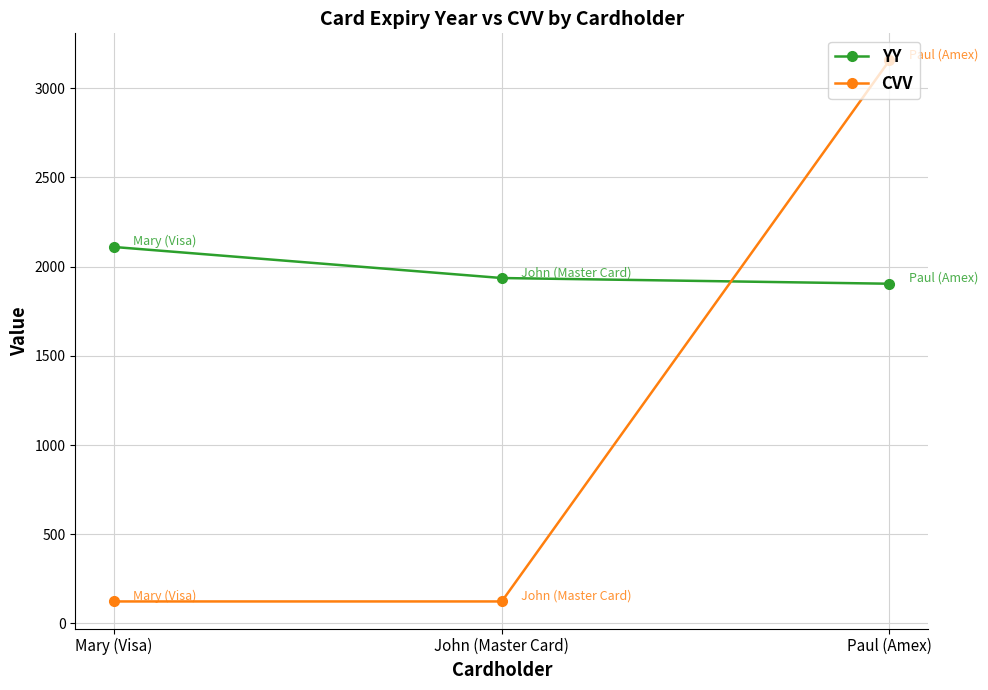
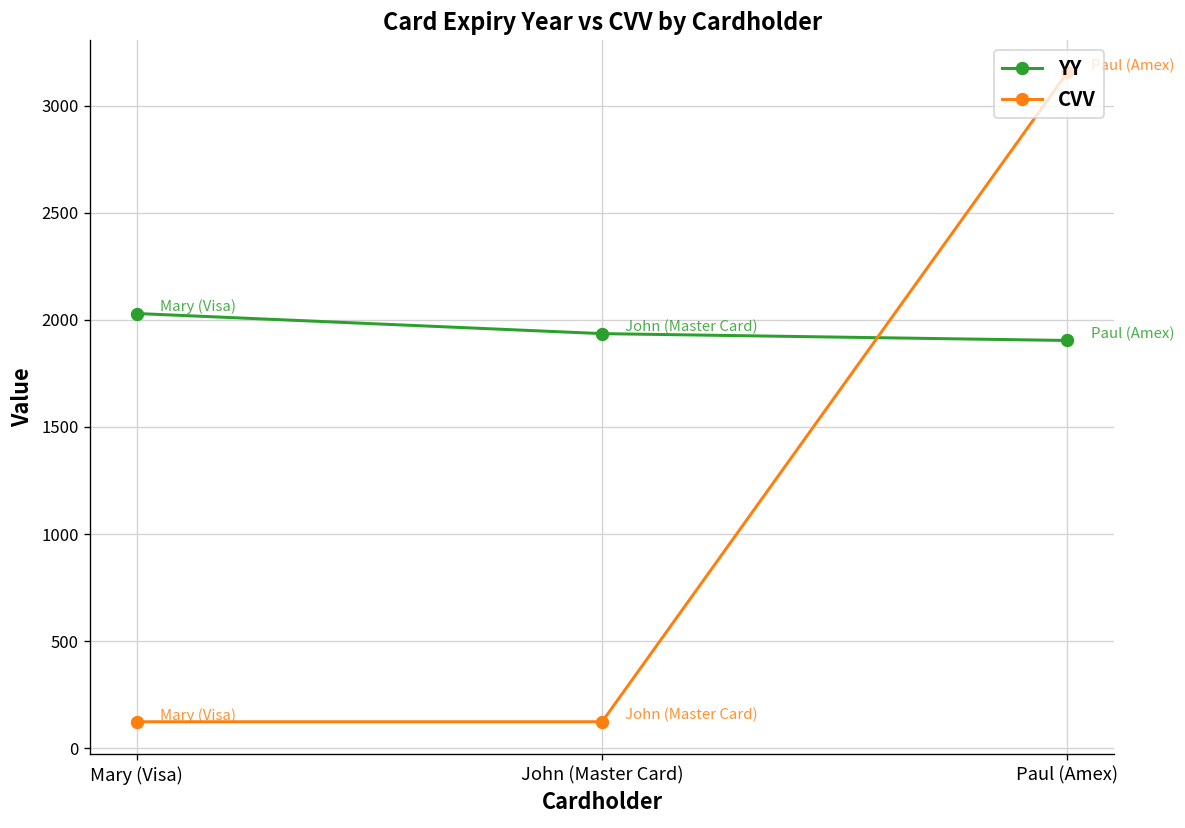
YY, Mary (Visa): 2110 -> 2030
